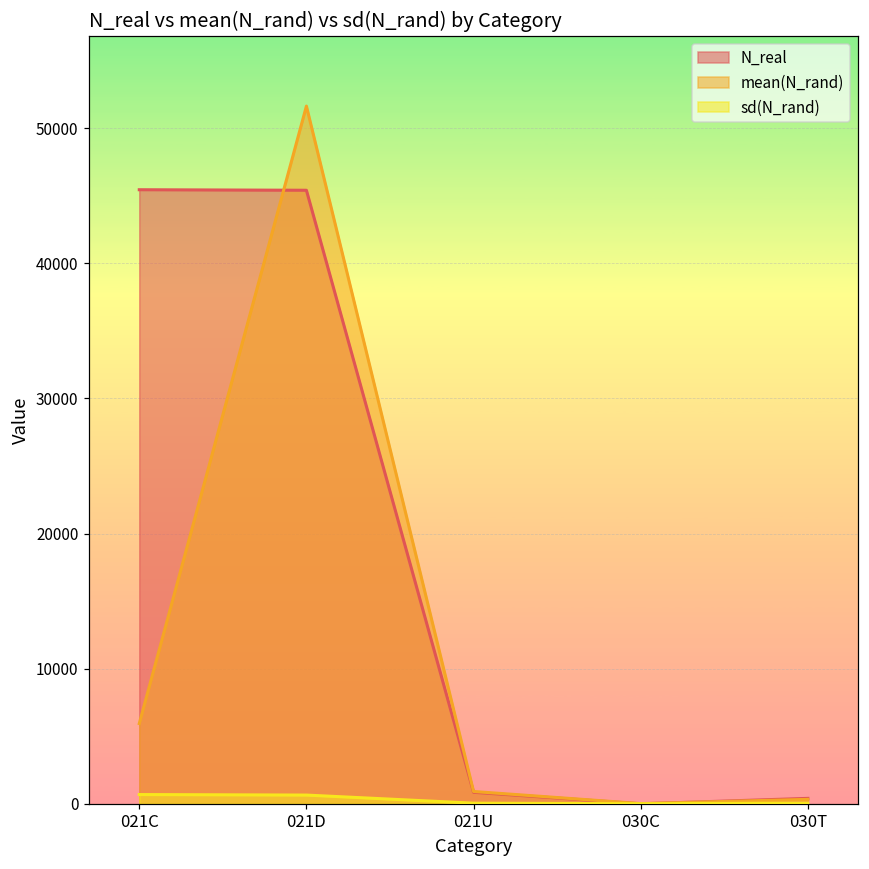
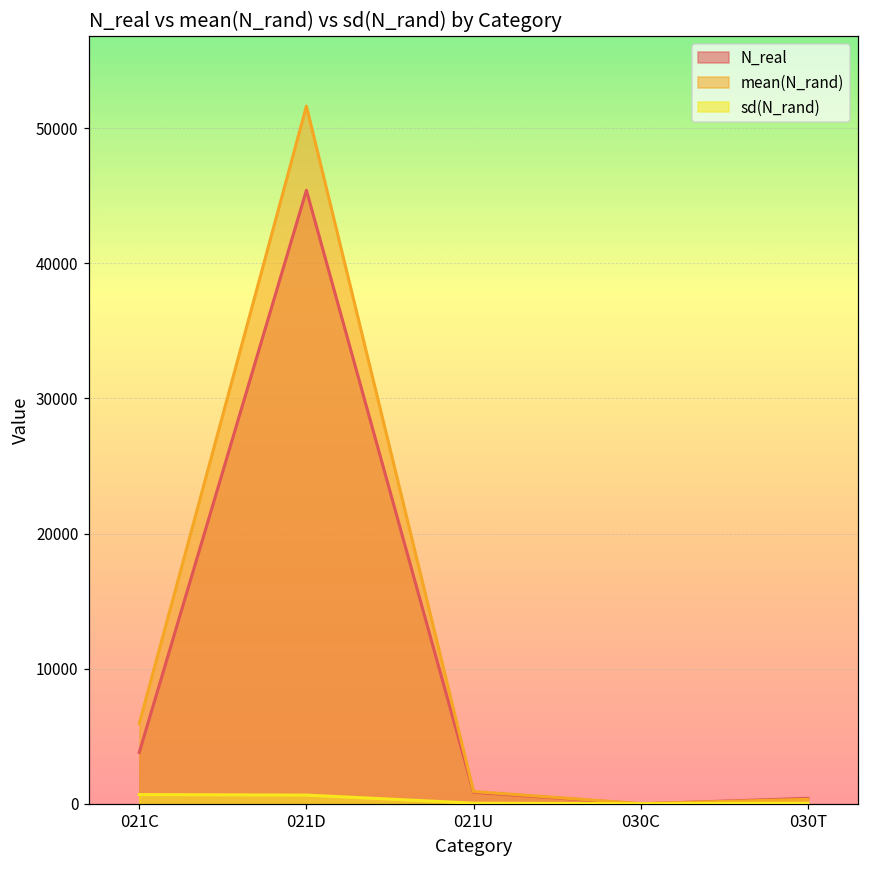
N_real, 021C: 45400 -> 3800
